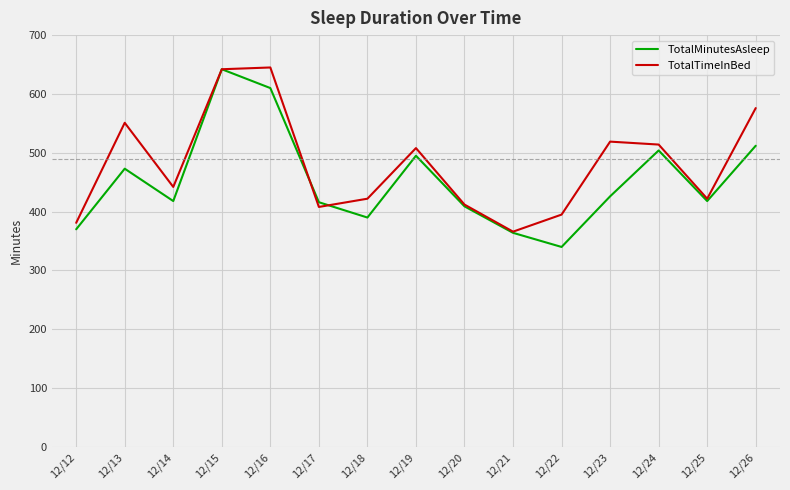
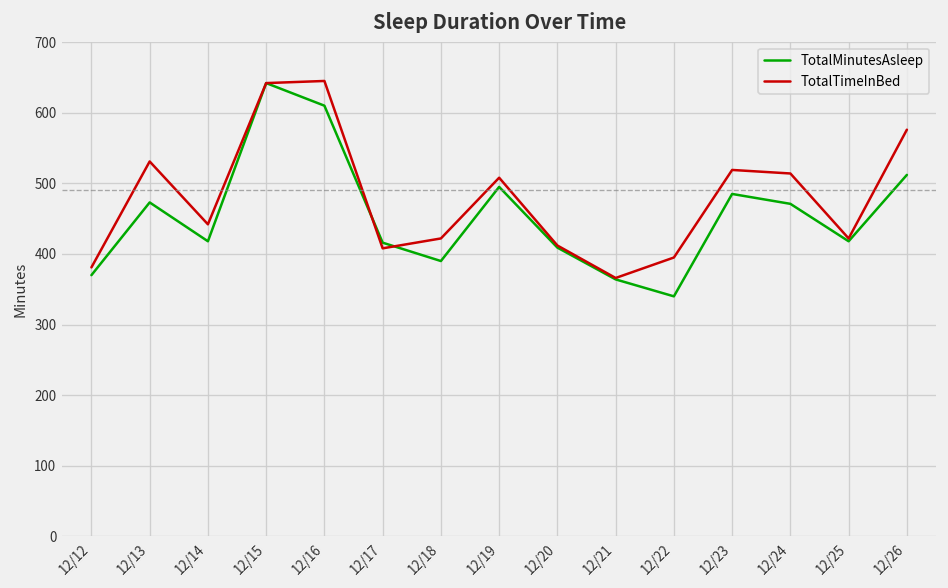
TotalTimeInBed, 12/13: 550 -> 530
TotalMinutesAsleep, 12/23: 430 -> 490
TotalMinutesAsleep, 12/24: 500 -> 470
